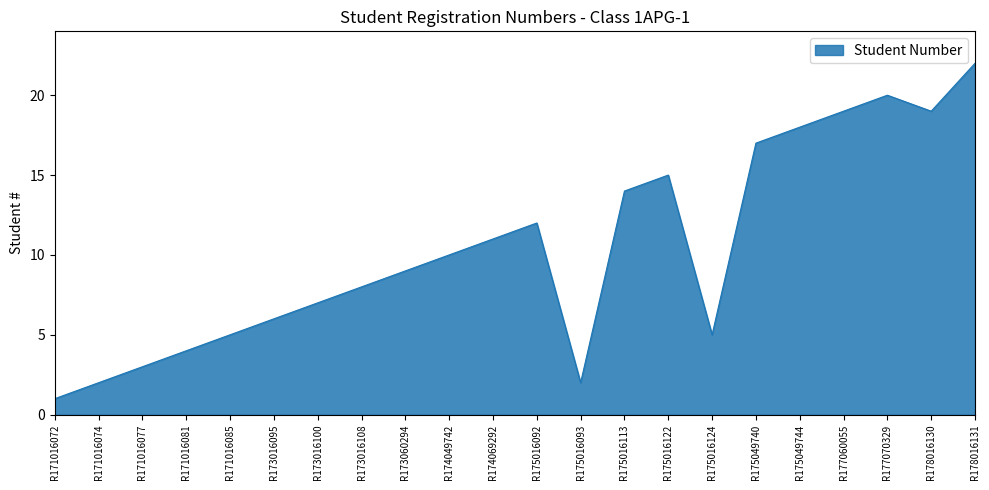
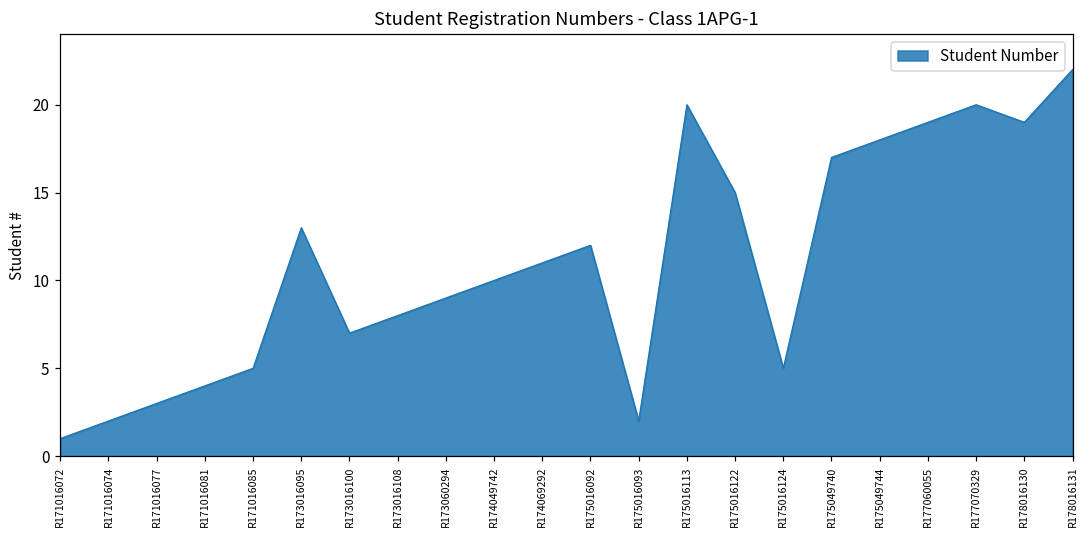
R173016095: 6 -> 13
R175016113: 14 -> 20
